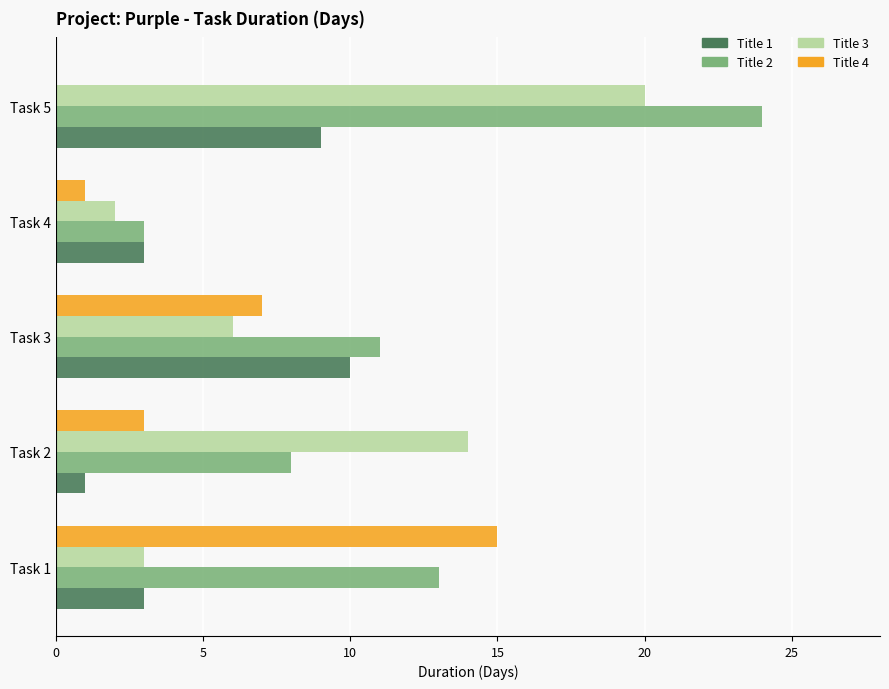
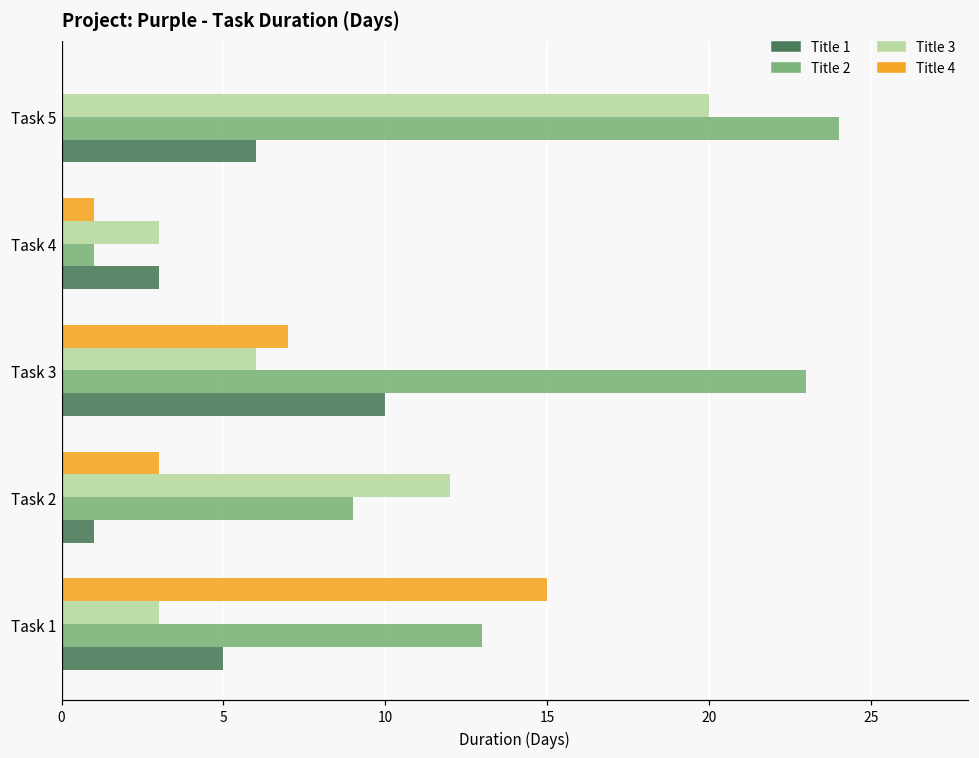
Title 1, Task 5: 9 -> 6
Title 3, Task 4: 2 -> 3
Title 2, Task 4: 3 -> 1
Title 2, Task 3: 11 -> 23
Title 3, Task 2: 14 -> 12
Title 2, Task 2: 8 -> 9
Title 1, Task 1: 3 -> 5
